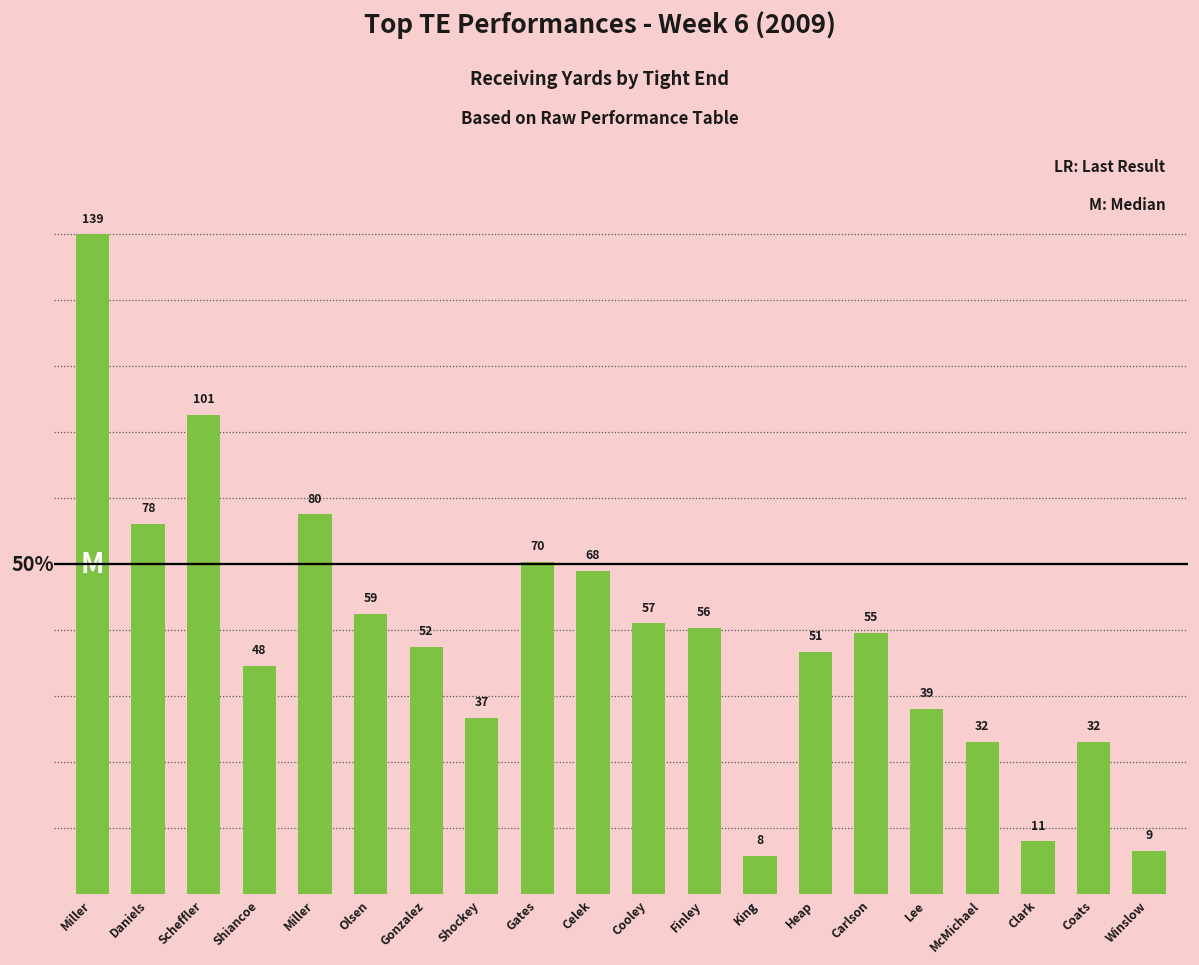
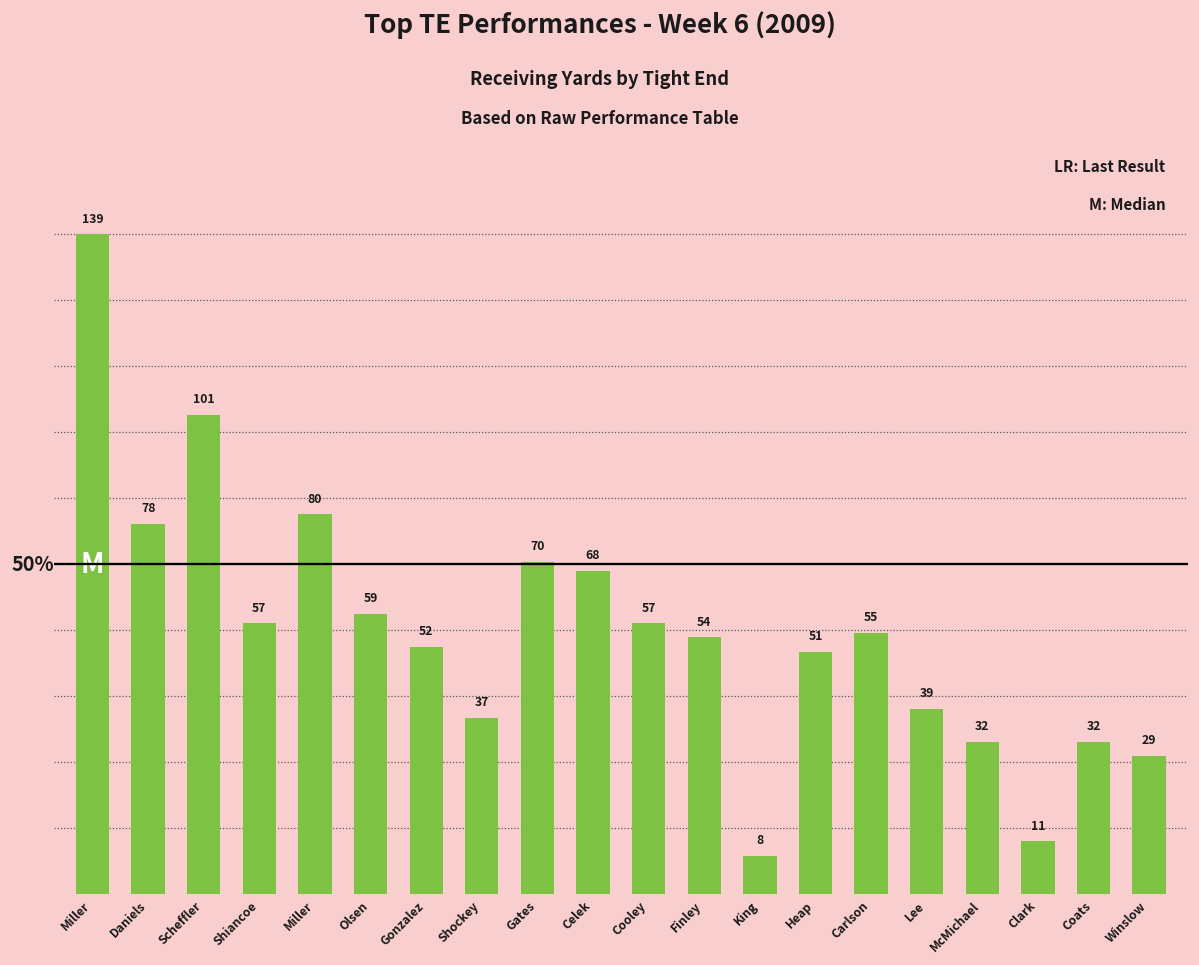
Shiancoe: 48 -> 57
Finley: 56 -> 54
Winslow: 9 -> 29
